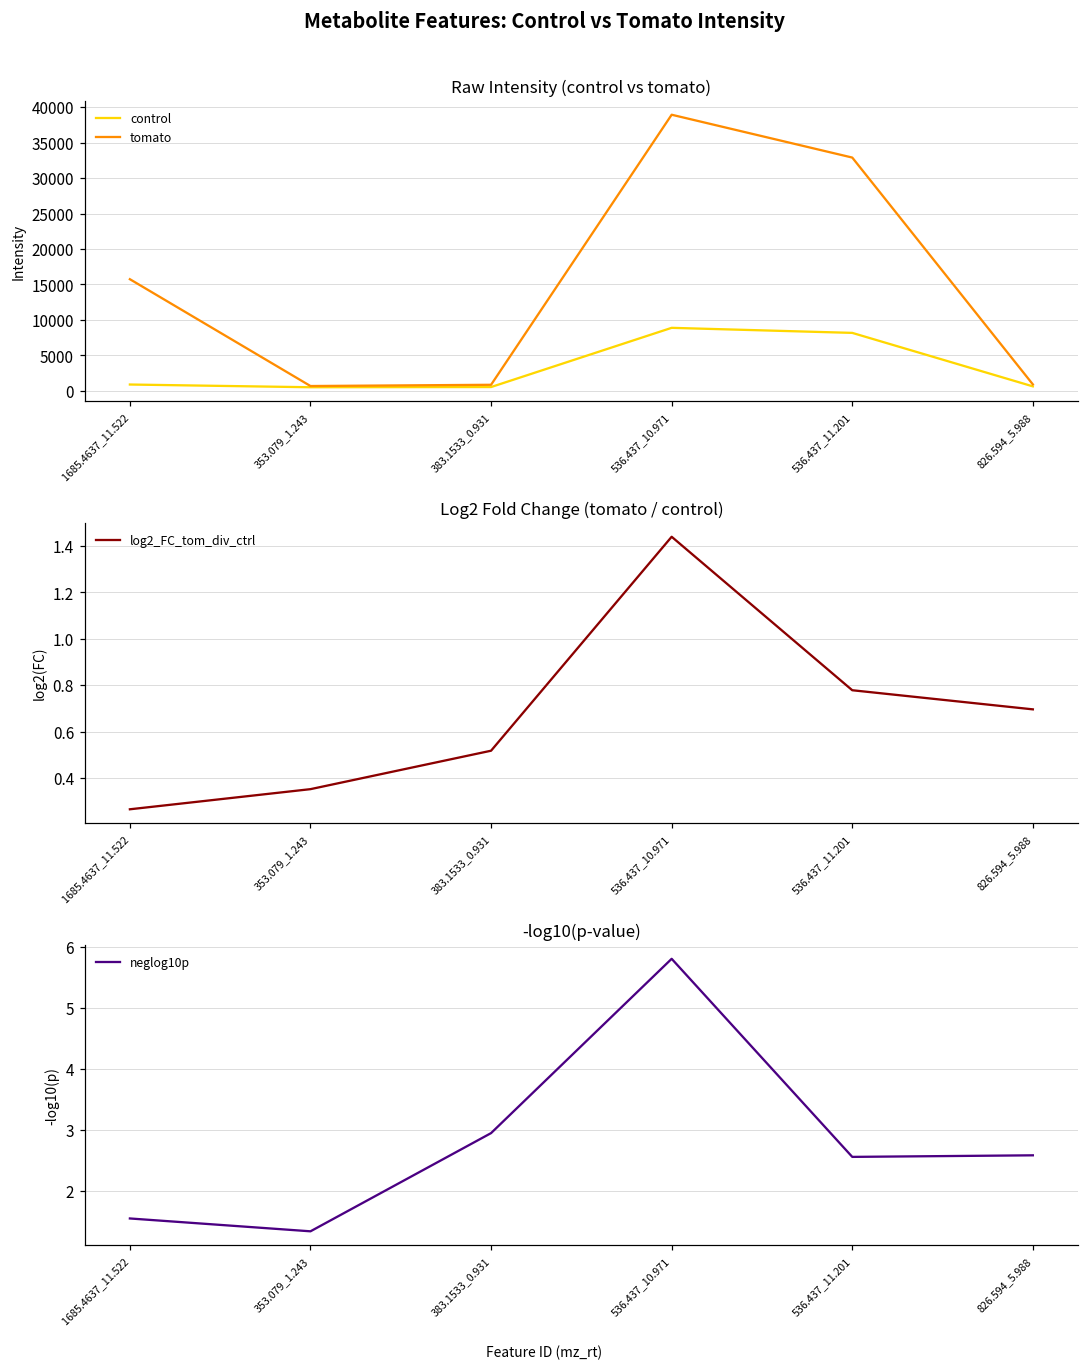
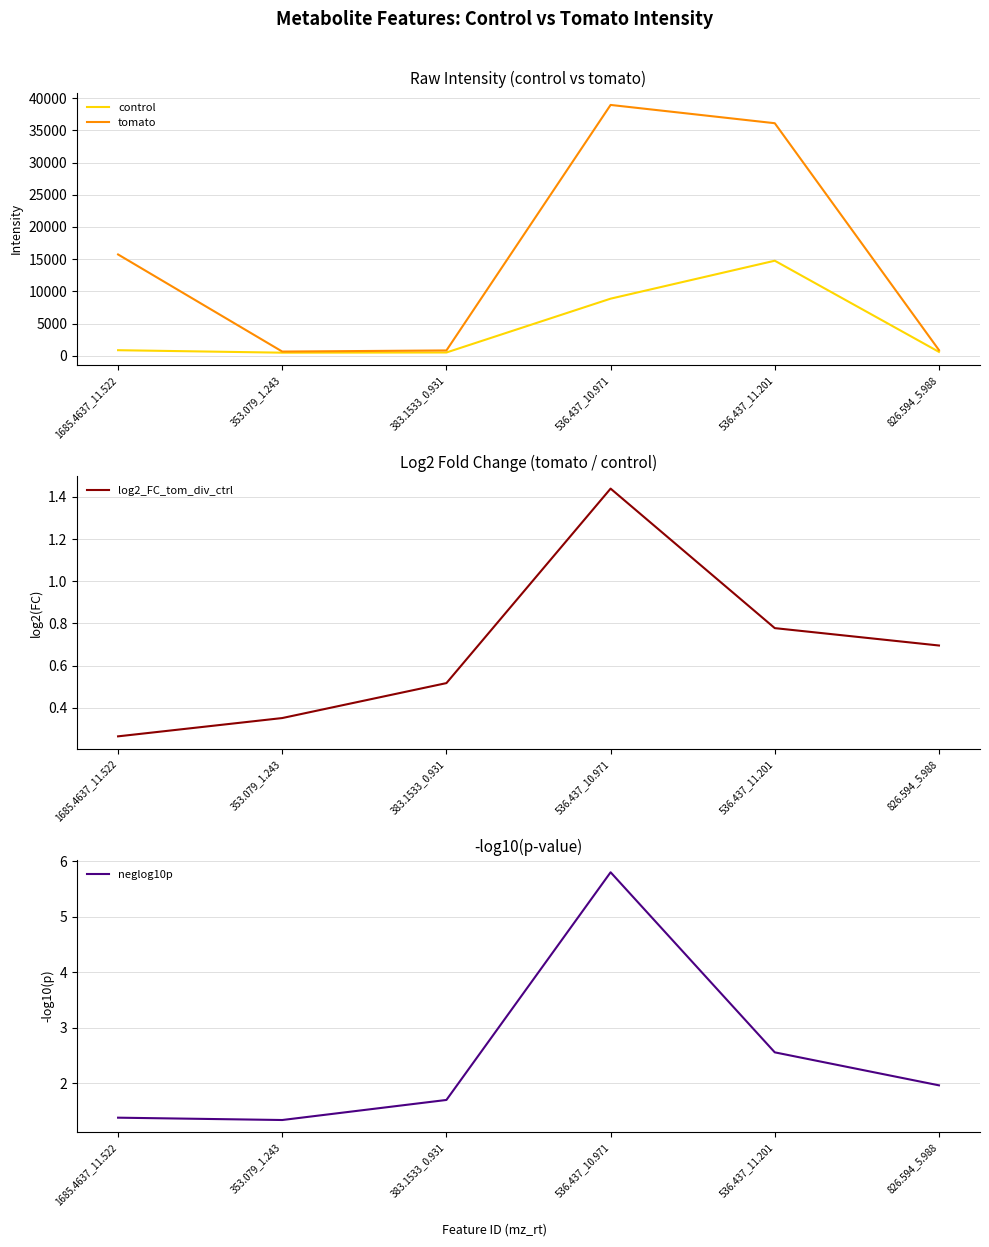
Raw Intensity (control vs tomato), control, 536.437_11.201: 8000 -> 15000
Raw Intensity (control vs tomato), tomato, 536.437_11.201: 33000 -> 36000
-log10(p-value), 1685.4637_11.522: 1.6 -> 1.4
-log10(p-value), 383.1533_0.931: 3.0 -> 1.7
-log10(p-value), 826.594_5.988: 2.6 -> 2.0
